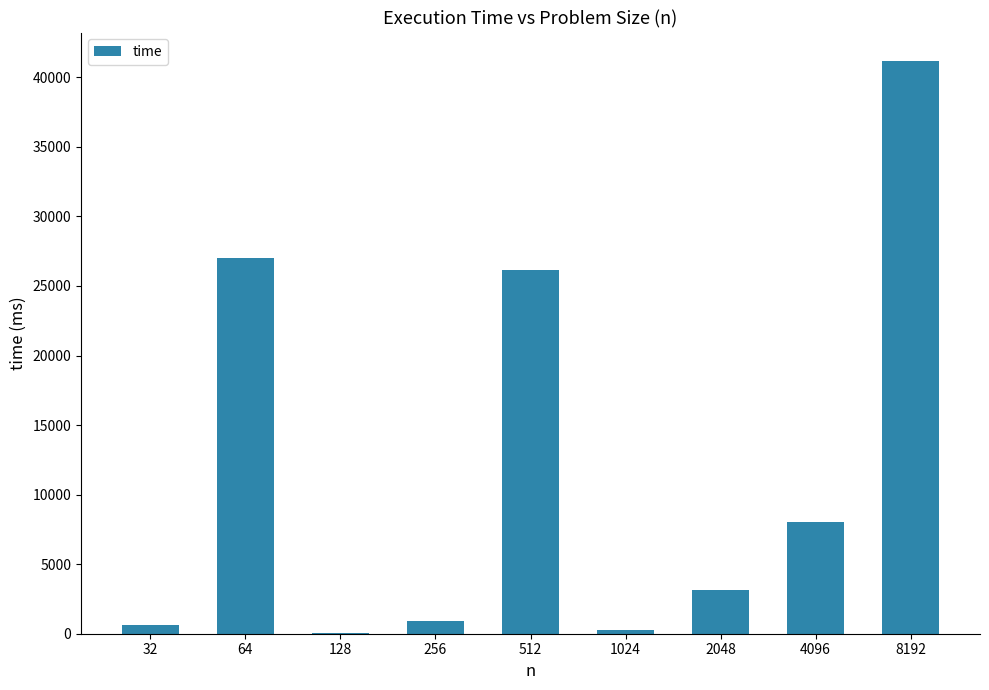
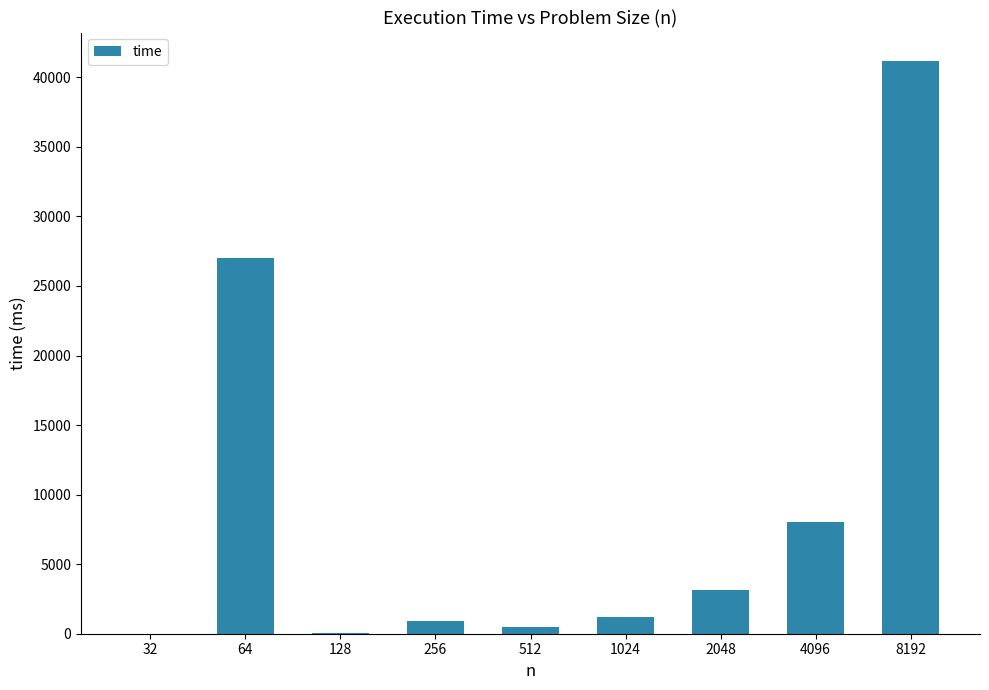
32: 600 -> 0
512: 26200 -> 500
1024: 300 -> 1200
